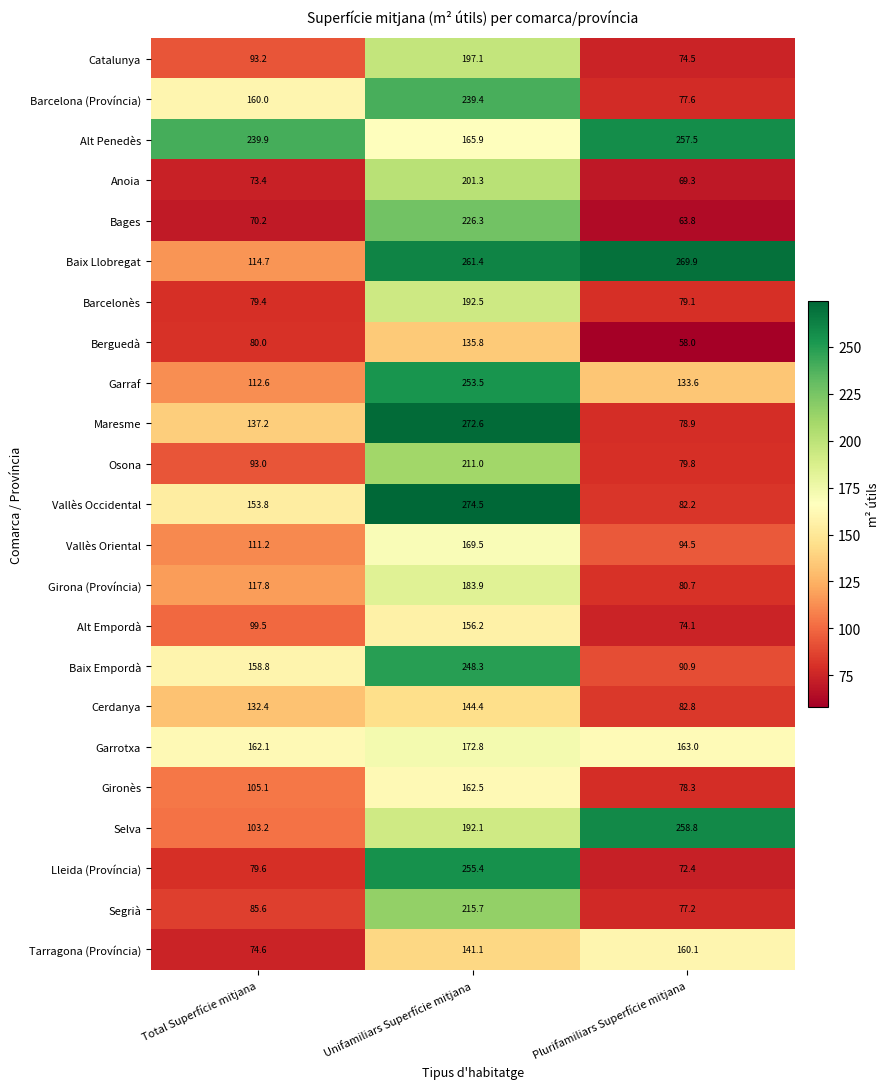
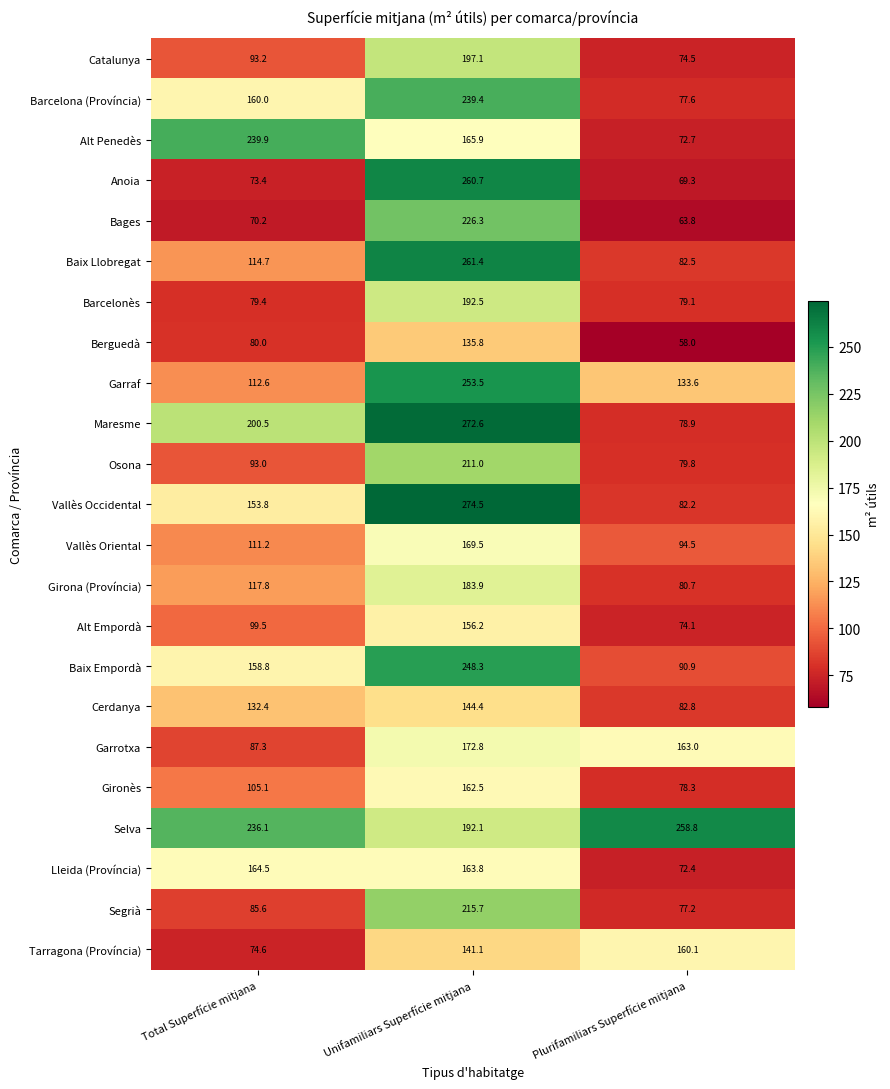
Alt Penedès, Plurifamiliars Superfície mitjana: 257.5 -> 72.7
Anoia, Unifamiliars Superfície mitjana: 201.3 -> 260.7
Baix Llobregat, Plurifamiliars Superfície mitjana: 269.9 -> 82.5
Maresme, Total Superfície mitjana: 137.2 -> 200.5
Garrotxa, Total Superfície mitjana: 162.1 -> 87.3
Selva, Total Superfície mitjana: 103.2 -> 236.1
Lleida (Província), Total Superfície mitjana: 79.6 -> 164.5
Lleida (Província), Unifamiliars Superfície mitjana: 255.4 -> 163.8
